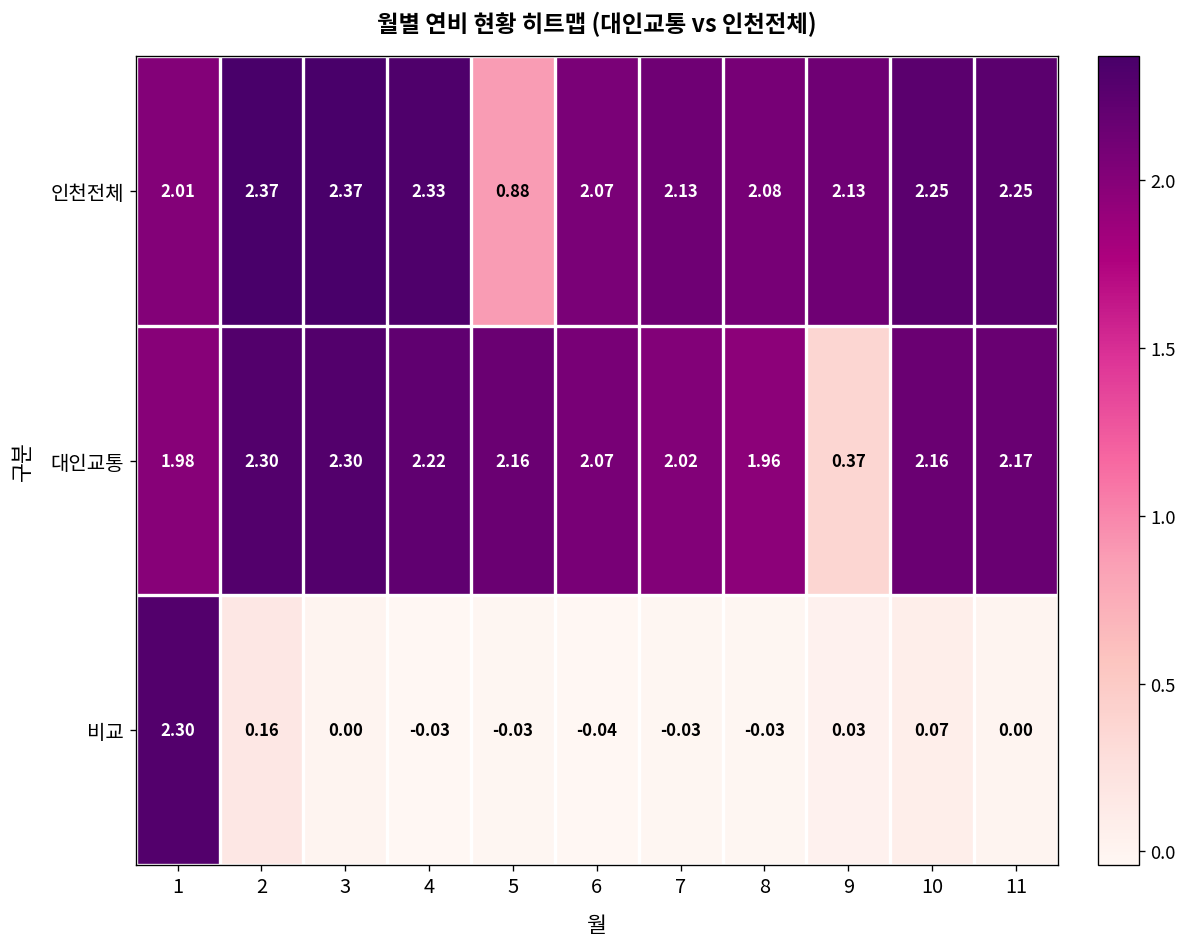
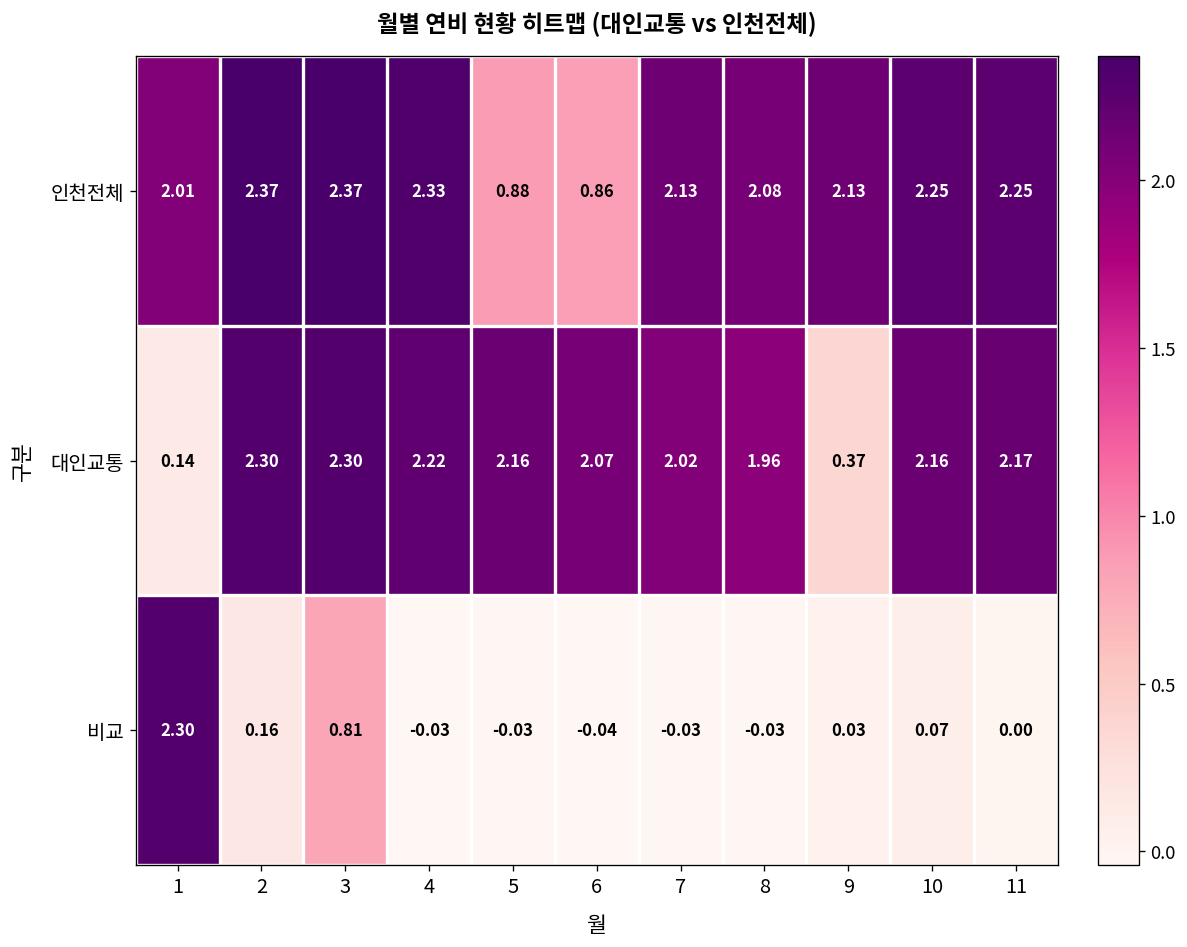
인천전체, 6: 2.07 -> 0.86
대인교통, 1: 1.98 -> 0.14
비교, 3: 0.00 -> 0.81
